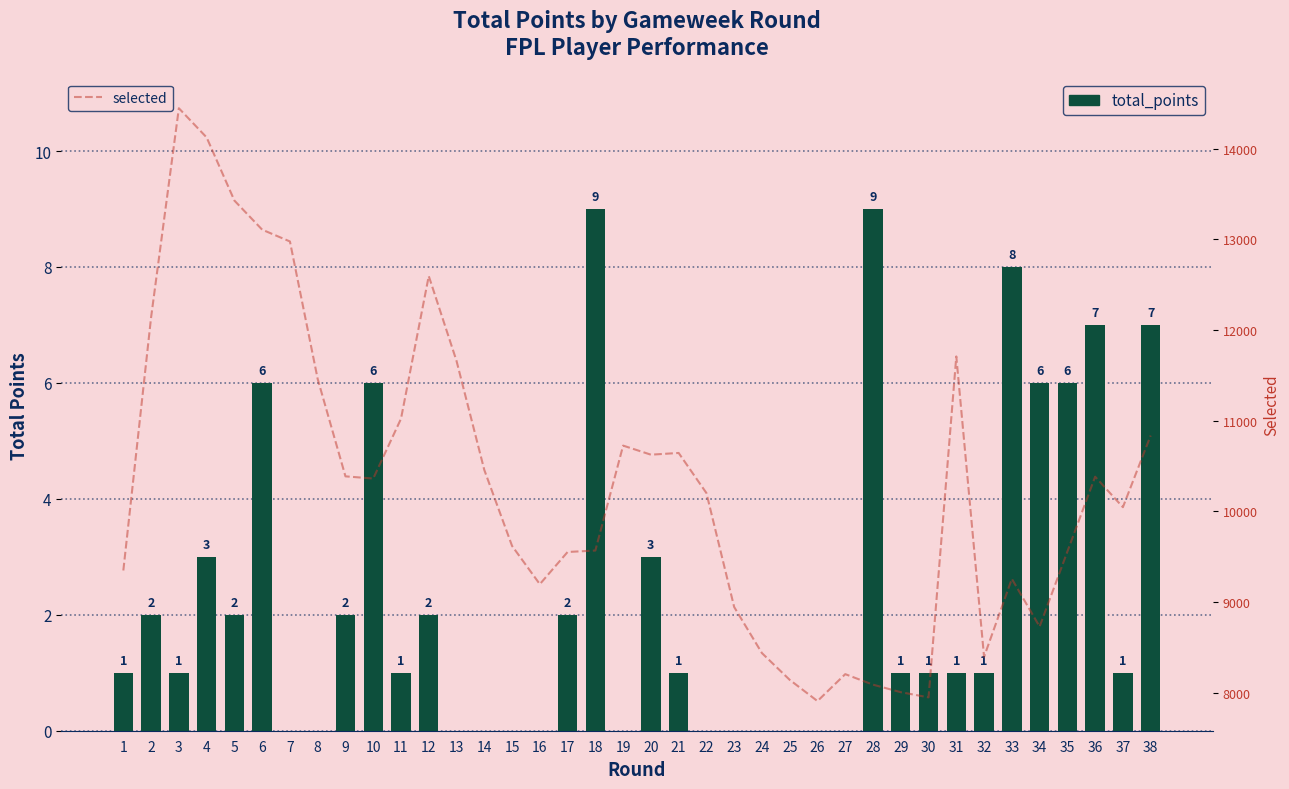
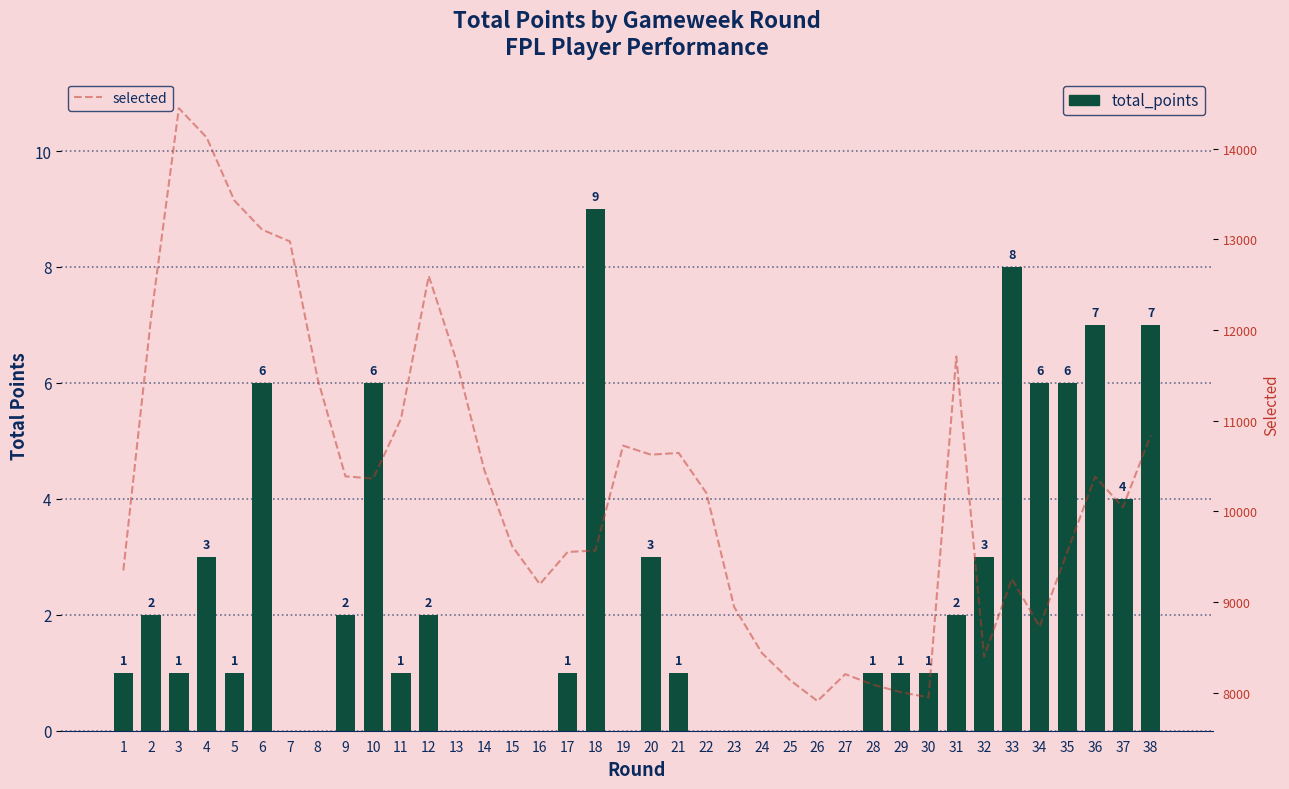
total_points, 5: 2 -> 1
total_points, 17: 2 -> 1
total_points, 28: 9 -> 1
total_points, 31: 1 -> 2
total_points, 32: 1 -> 3
total_points, 37: 1 -> 4
